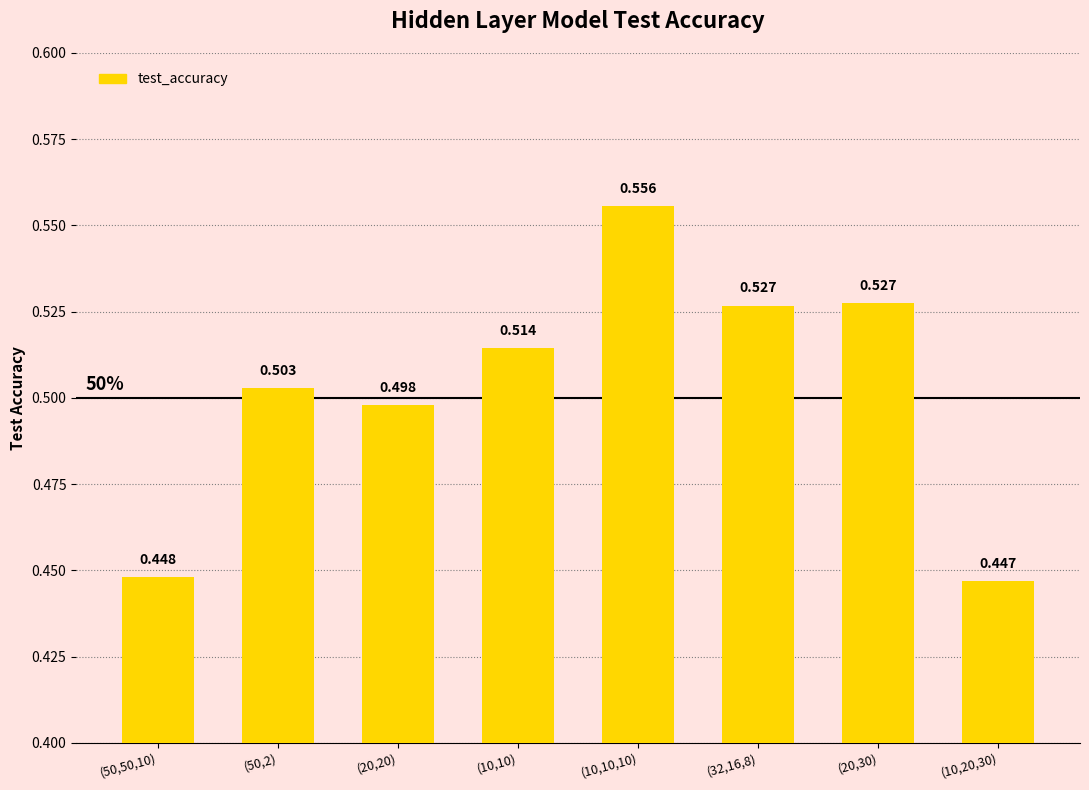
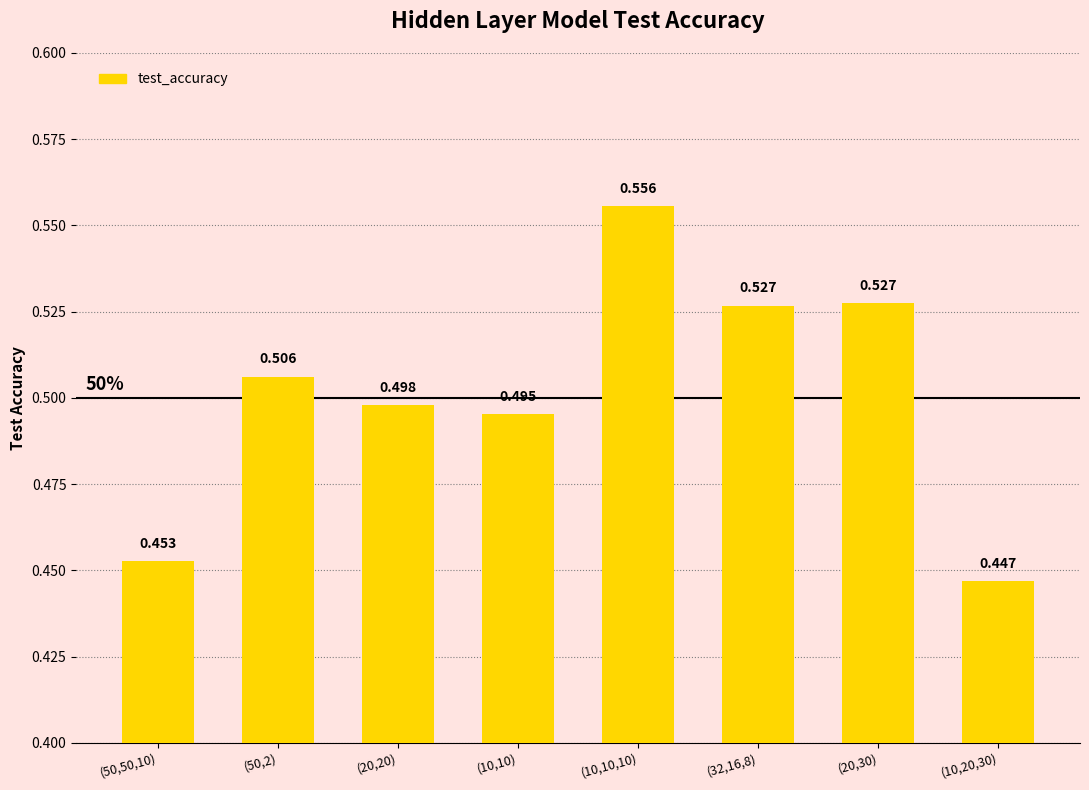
(50,50,10): 0.448 -> 0.453
(50,2): 0.503 -> 0.506
(10,10): 0.514 -> 0.495
